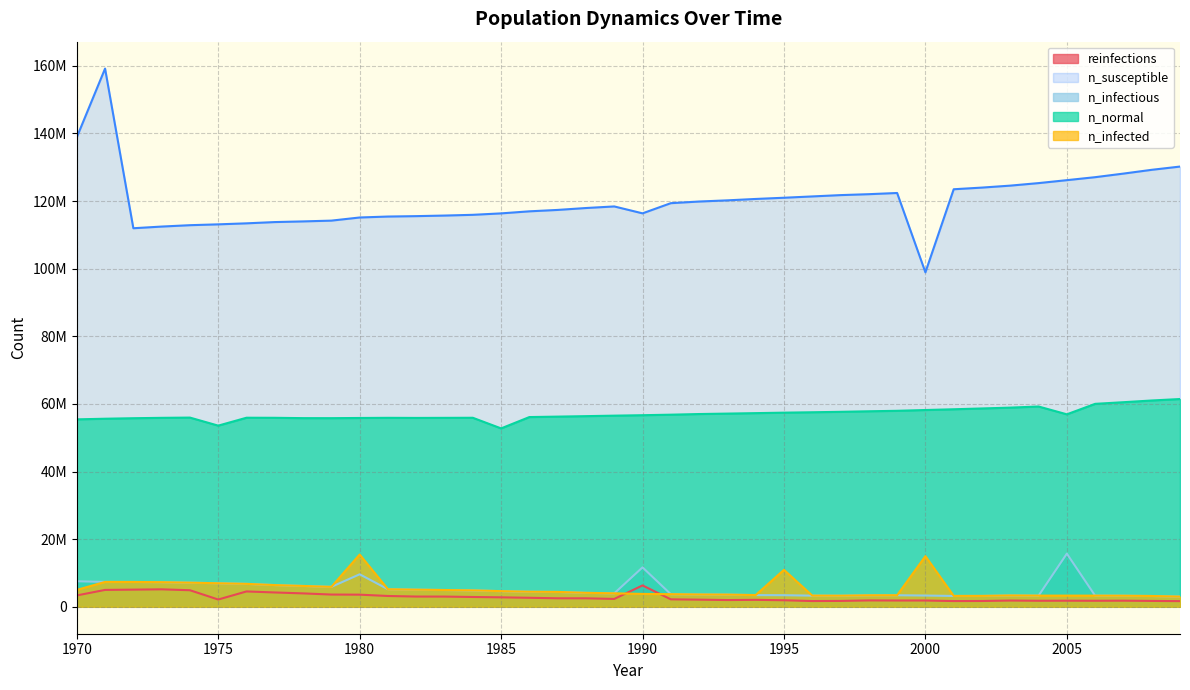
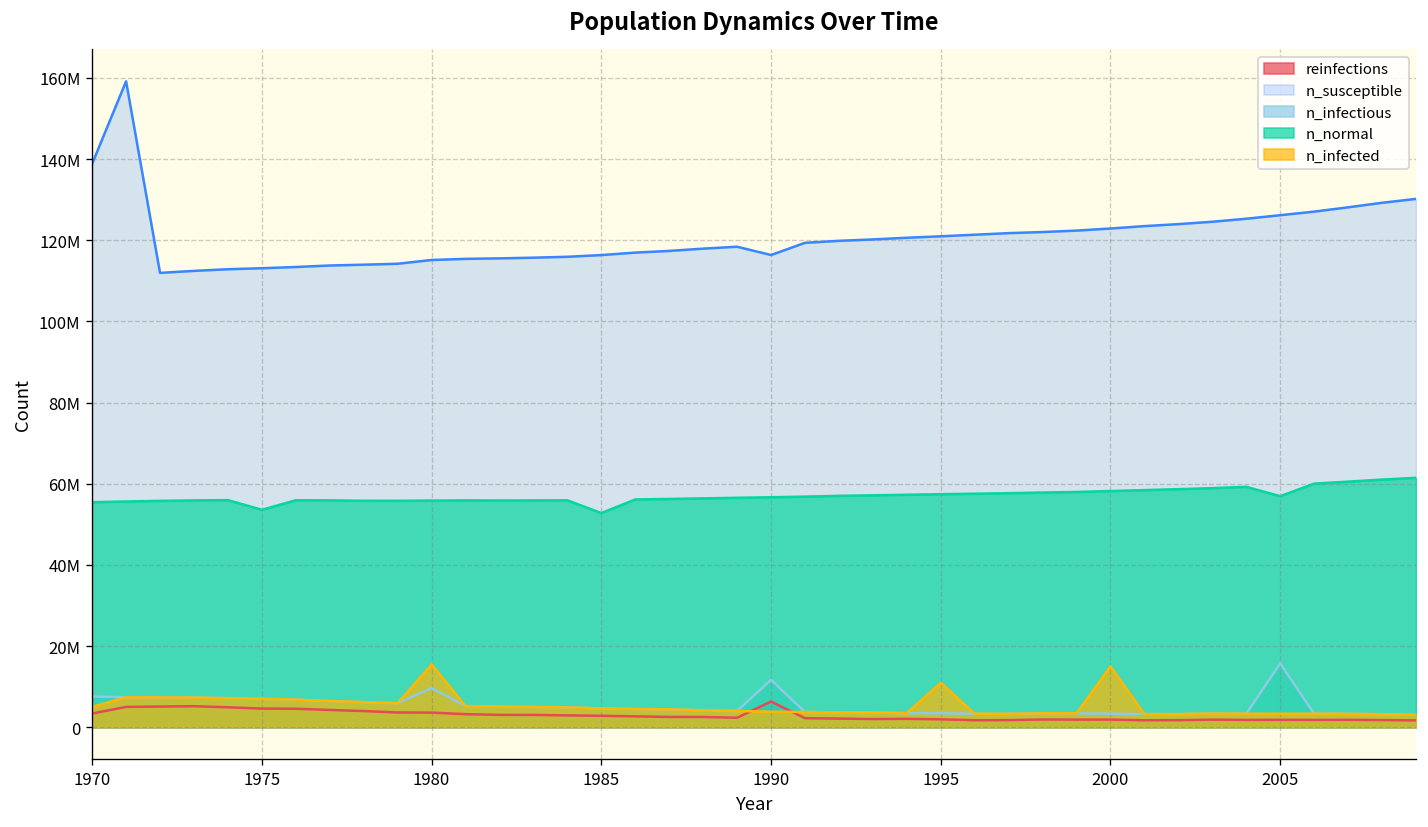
reinfections, 1975: 2000000 -> 5000000
n_susceptible, 2000: 99000000 -> 123000000
